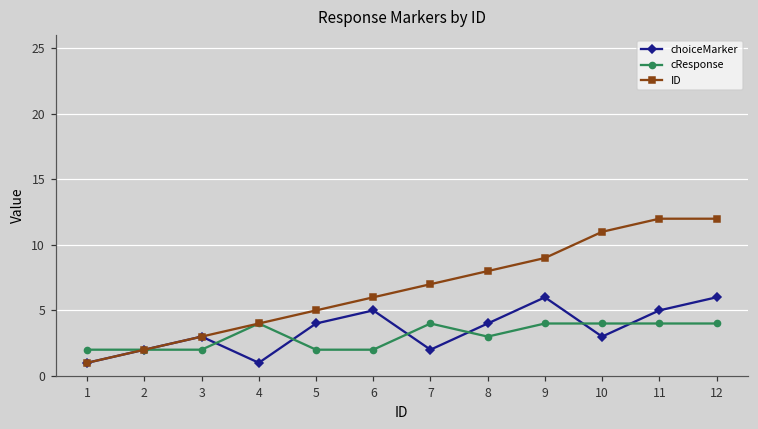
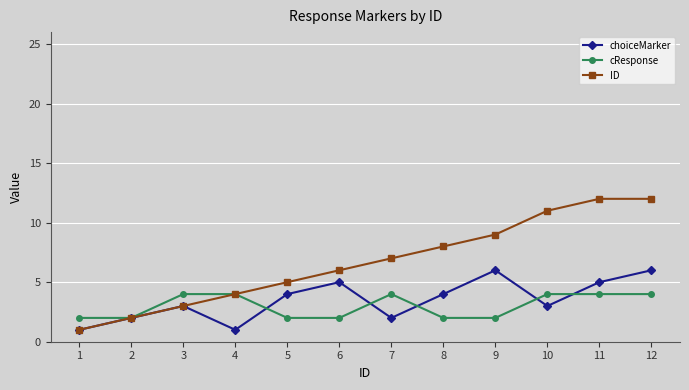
cResponse, 3: 2 -> 4
cResponse, 8: 3 -> 2
cResponse, 9: 4 -> 2
